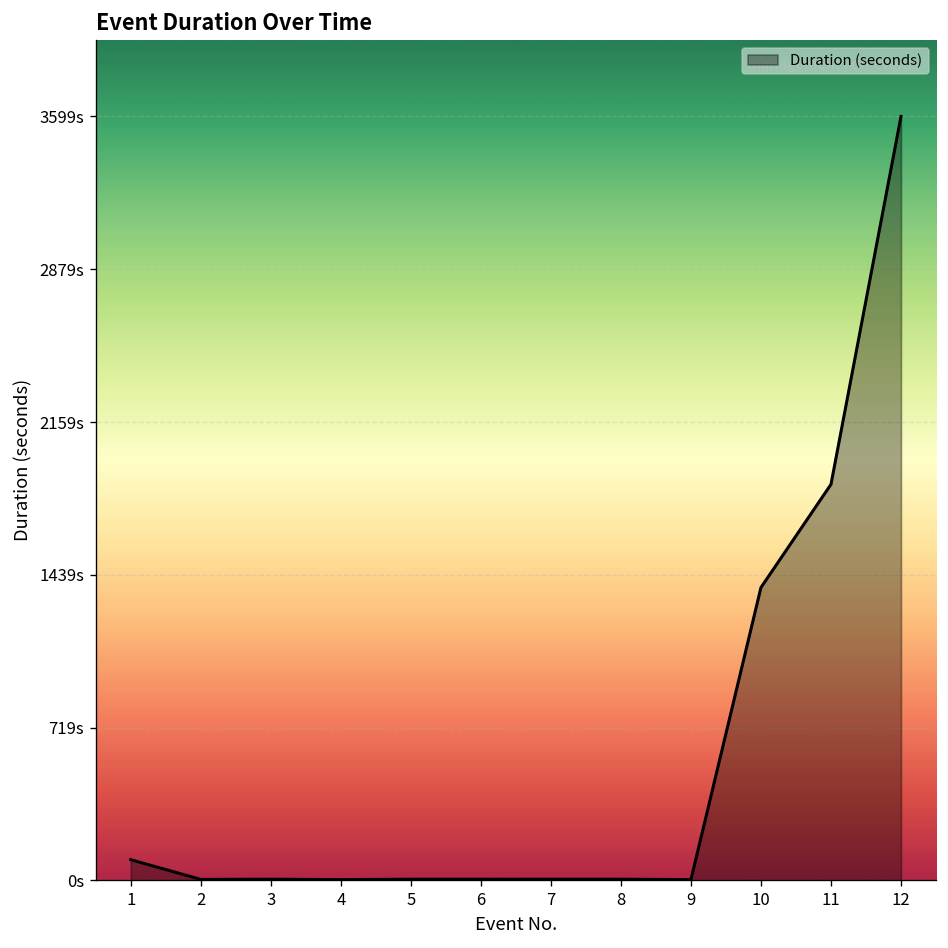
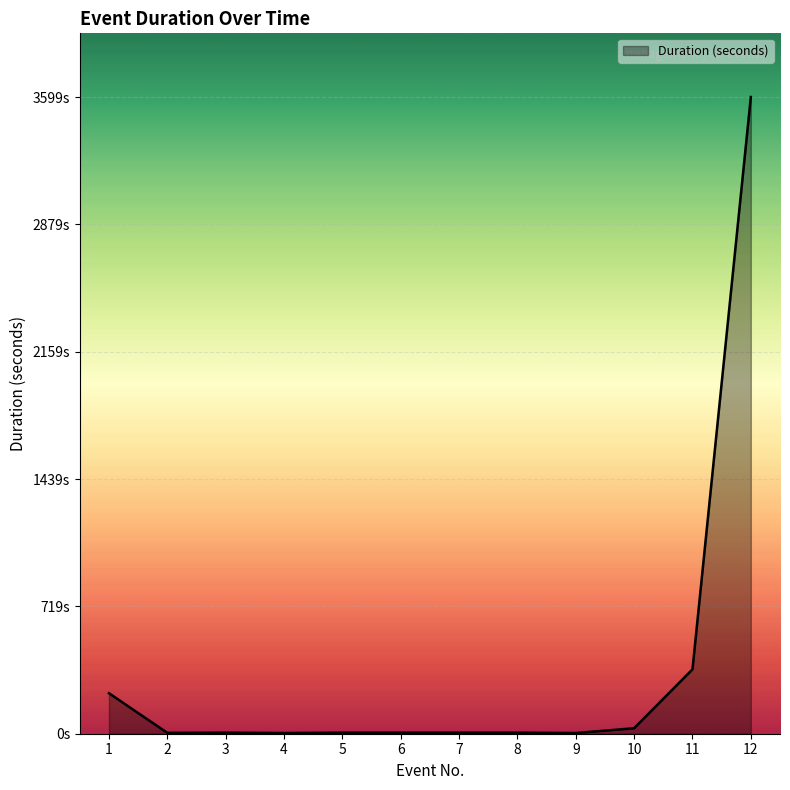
1: 100s -> 230s
10: 1380s -> 30s
11: 1870s -> 360s
